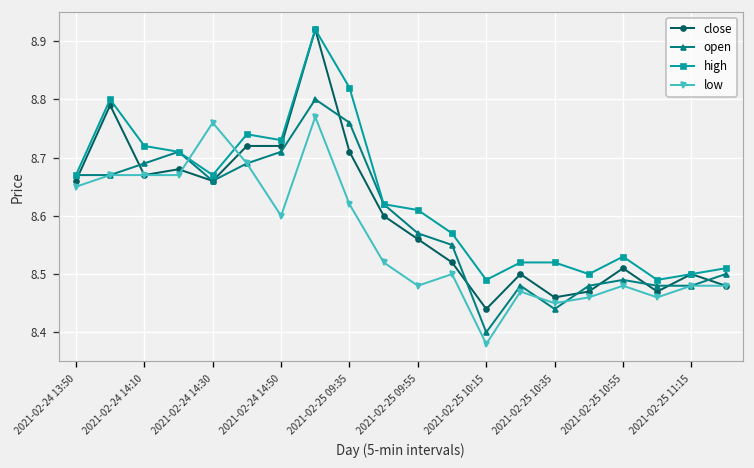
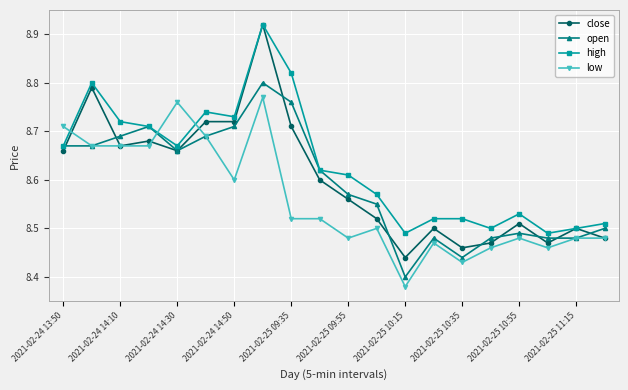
low, 2021-02-24 13:50: 8.65 -> 8.71
low, 2021-02-25 09:35: 8.62 -> 8.52
low, 2021-02-25 10:35: 8.45 -> 8.43
